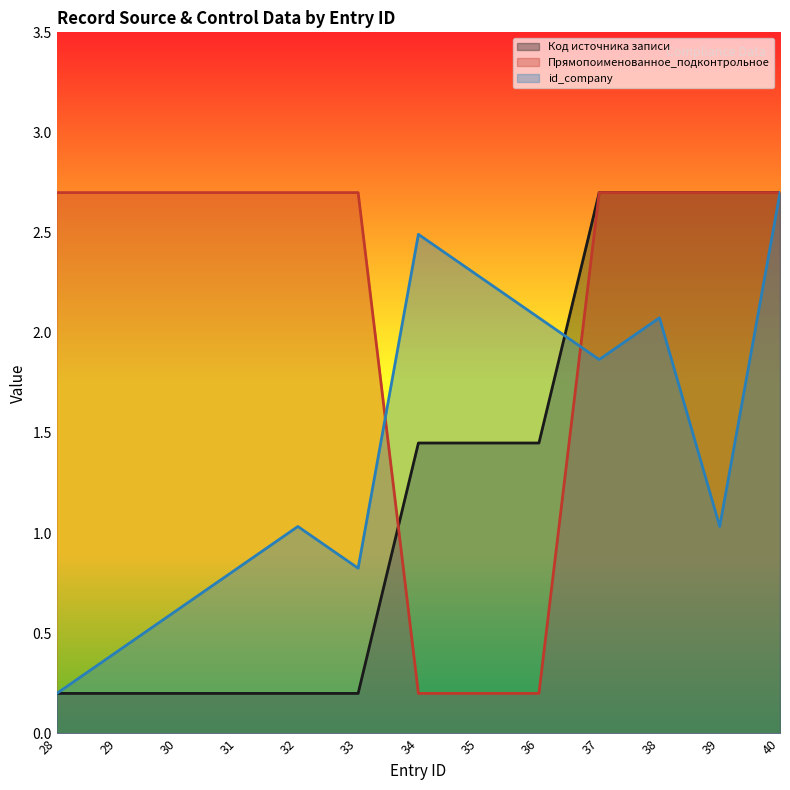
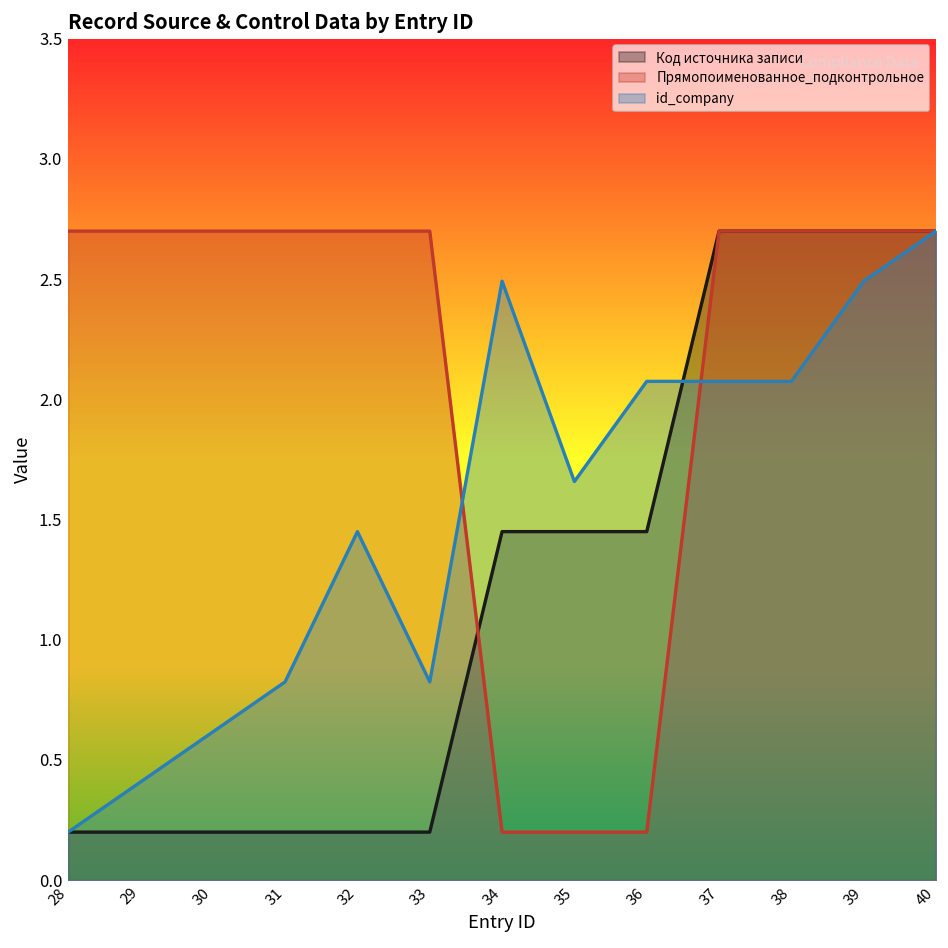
id_company, 32: 1.03 -> 1.45
id_company, 35: 2.28 -> 1.66
id_company, 37: 1.87 -> 2.08
id_company, 39: 1.03 -> 2.49
